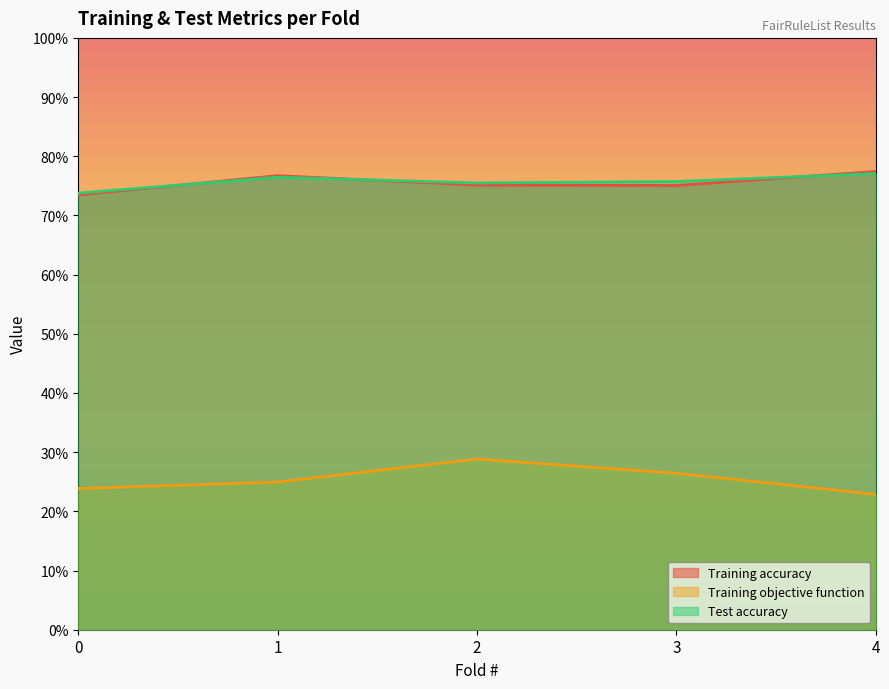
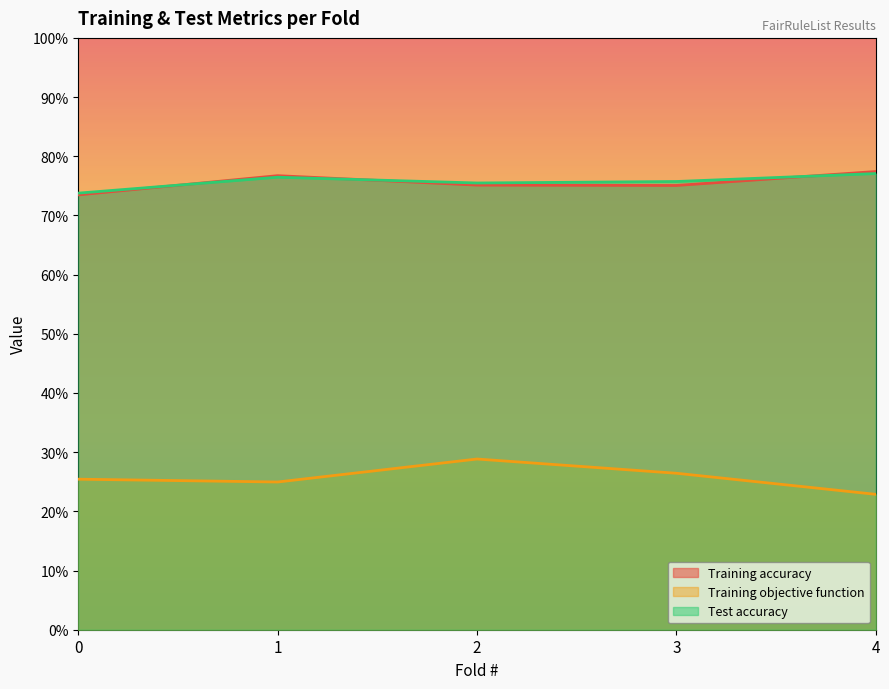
Training objective function, 0: 24% -> 25%
